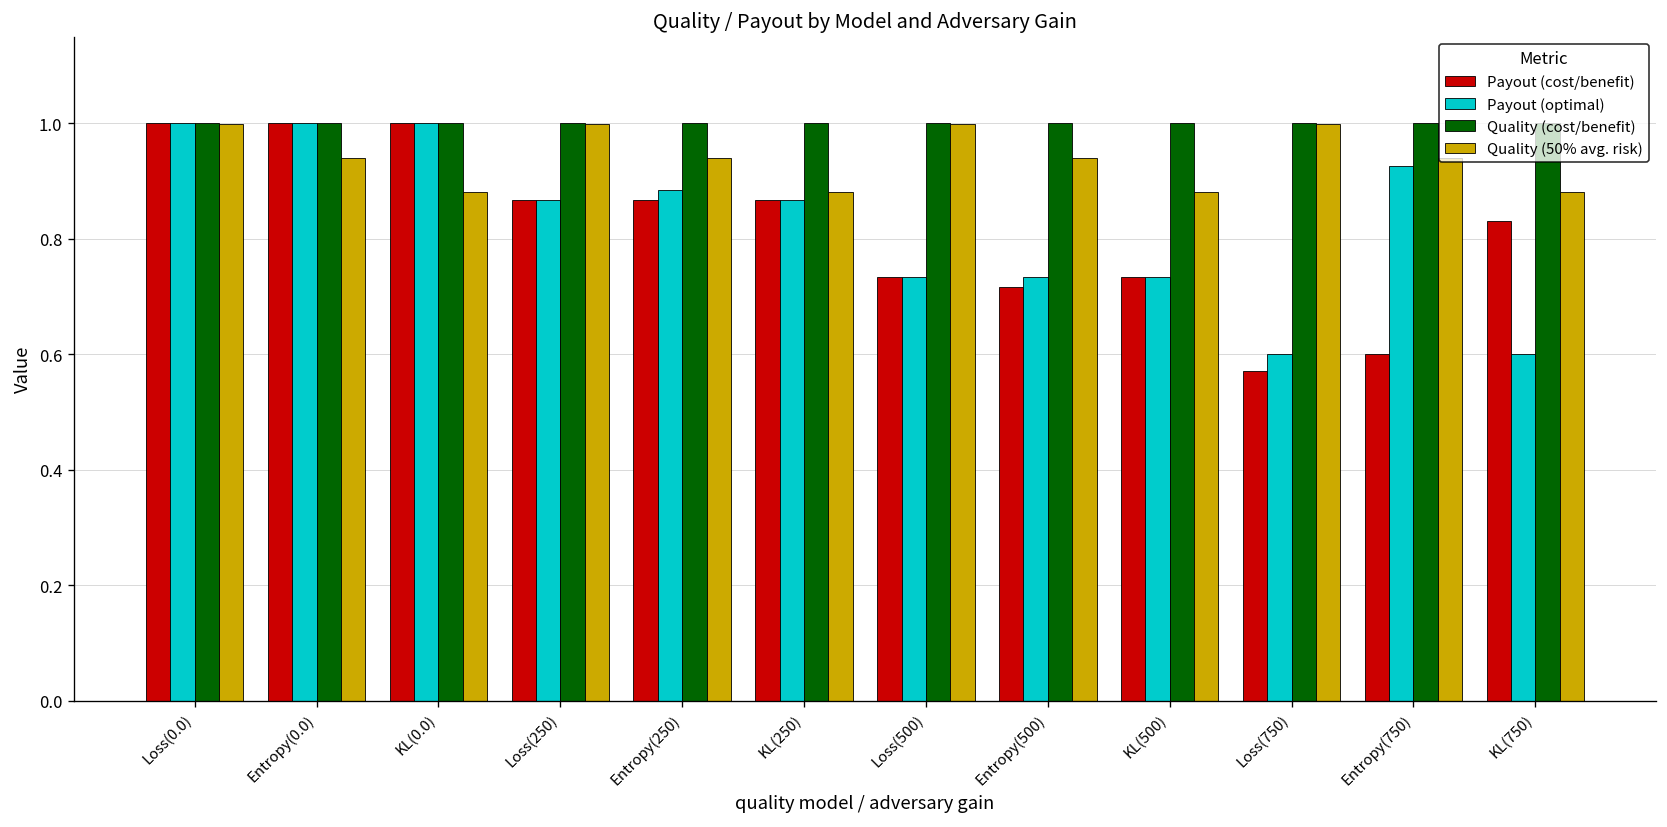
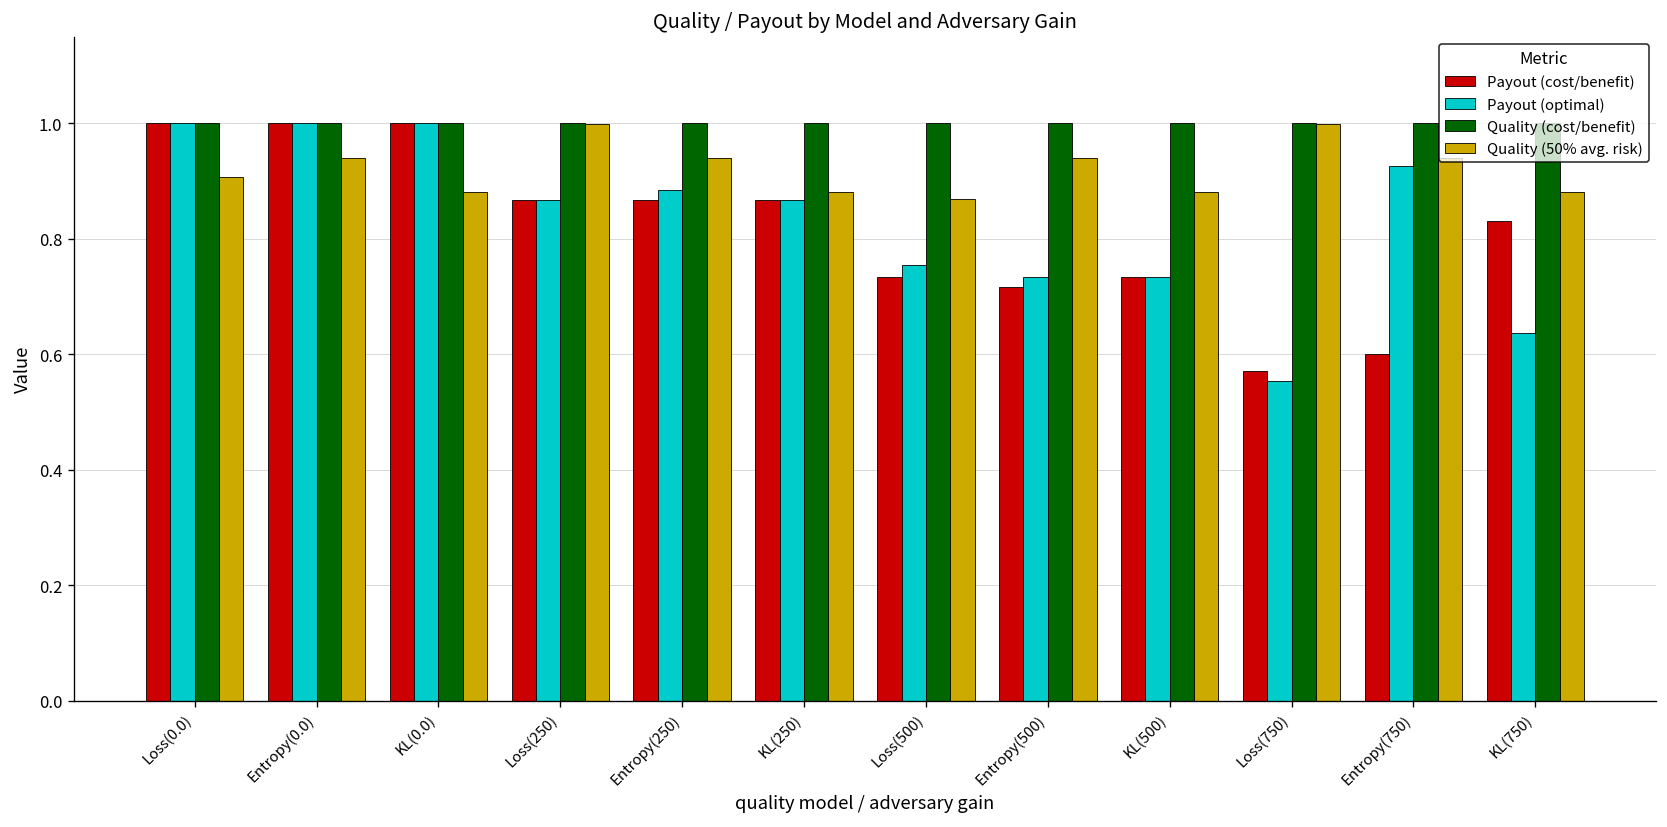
Quality (50% avg. risk), Loss(0.0): 1.00 -> 0.91
Payout (optimal), Loss(500): 0.73 -> 0.75
Quality (50% avg. risk), Loss(500): 1.00 -> 0.87
Payout (optimal), Loss(750): 0.60 -> 0.55
Payout (optimal), KL(750): 0.60 -> 0.64
